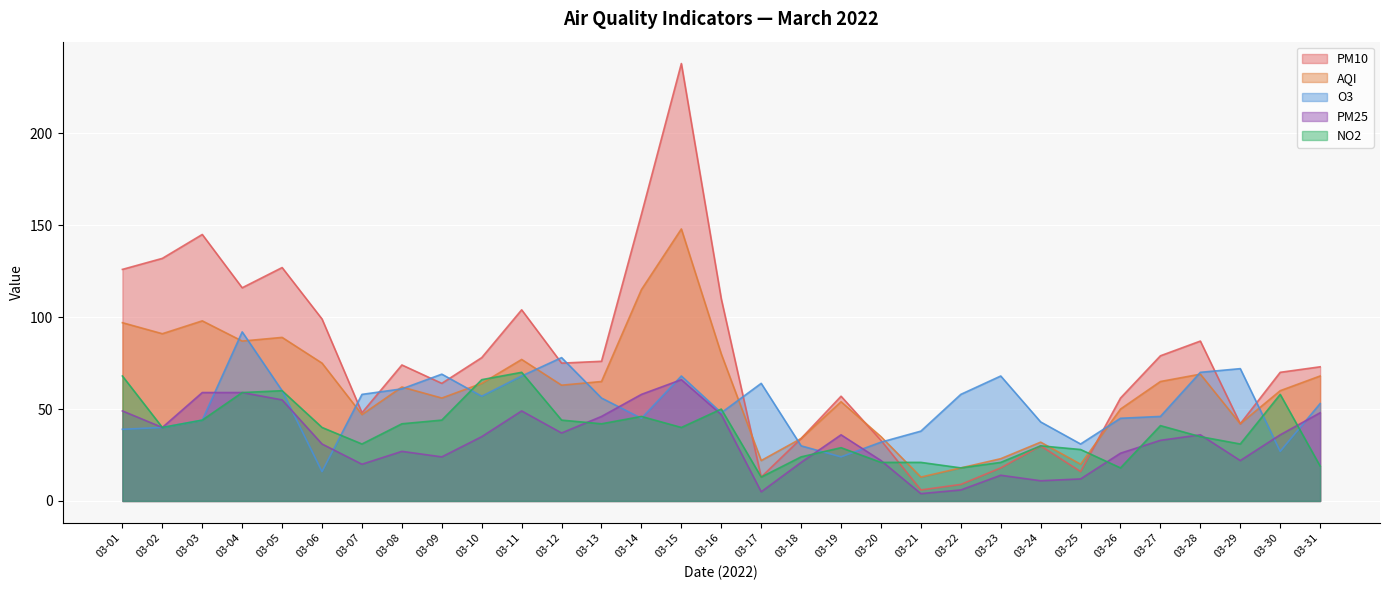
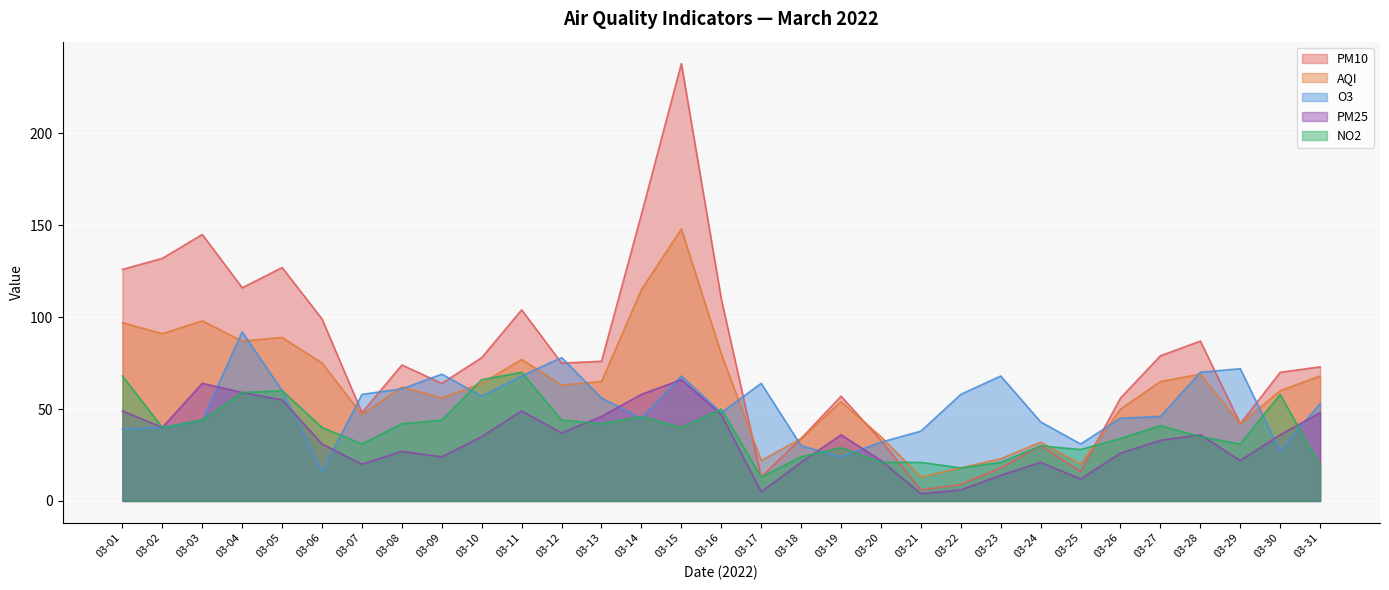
PM25, 03-03: 59 -> 64
PM25, 03-24: 11 -> 21
NO2, 03-26: 18 -> 34
